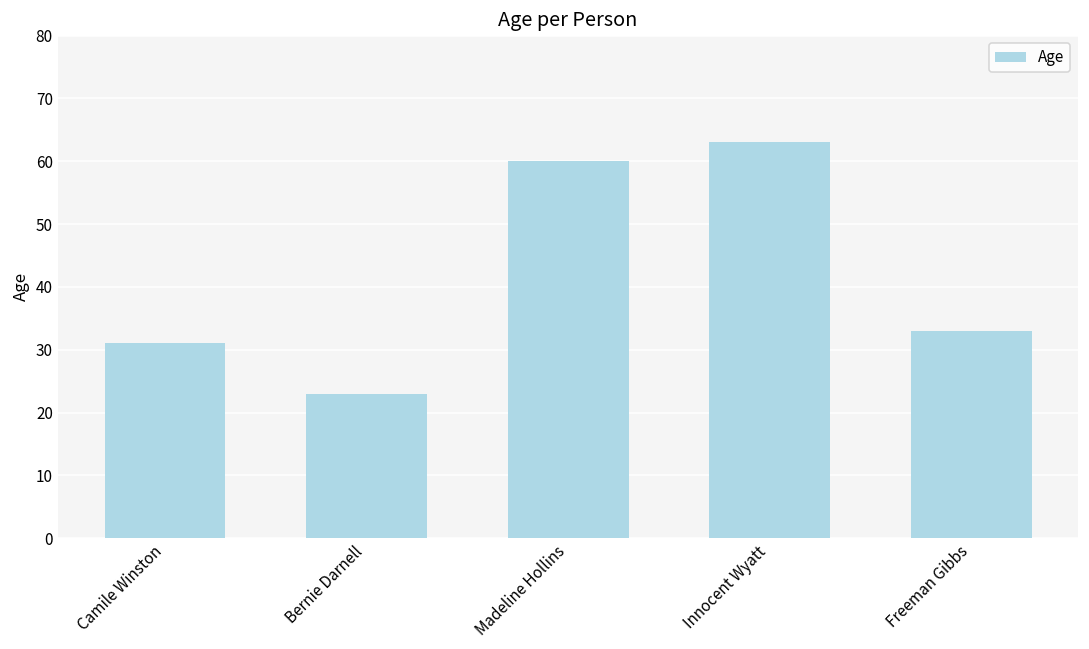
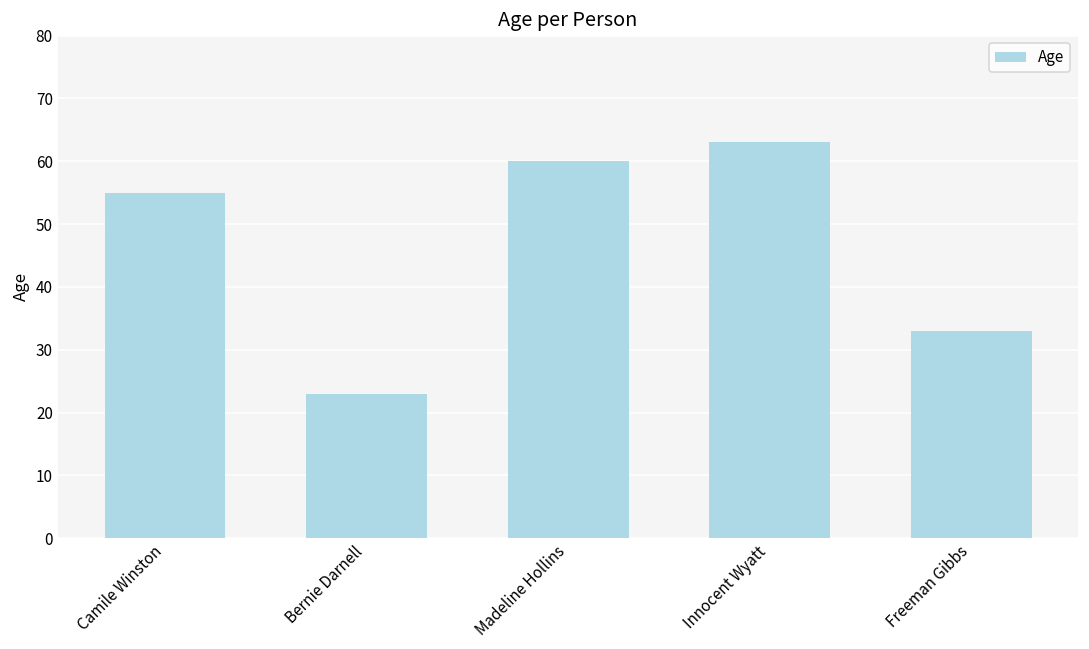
Camile Winston: 31 -> 55
